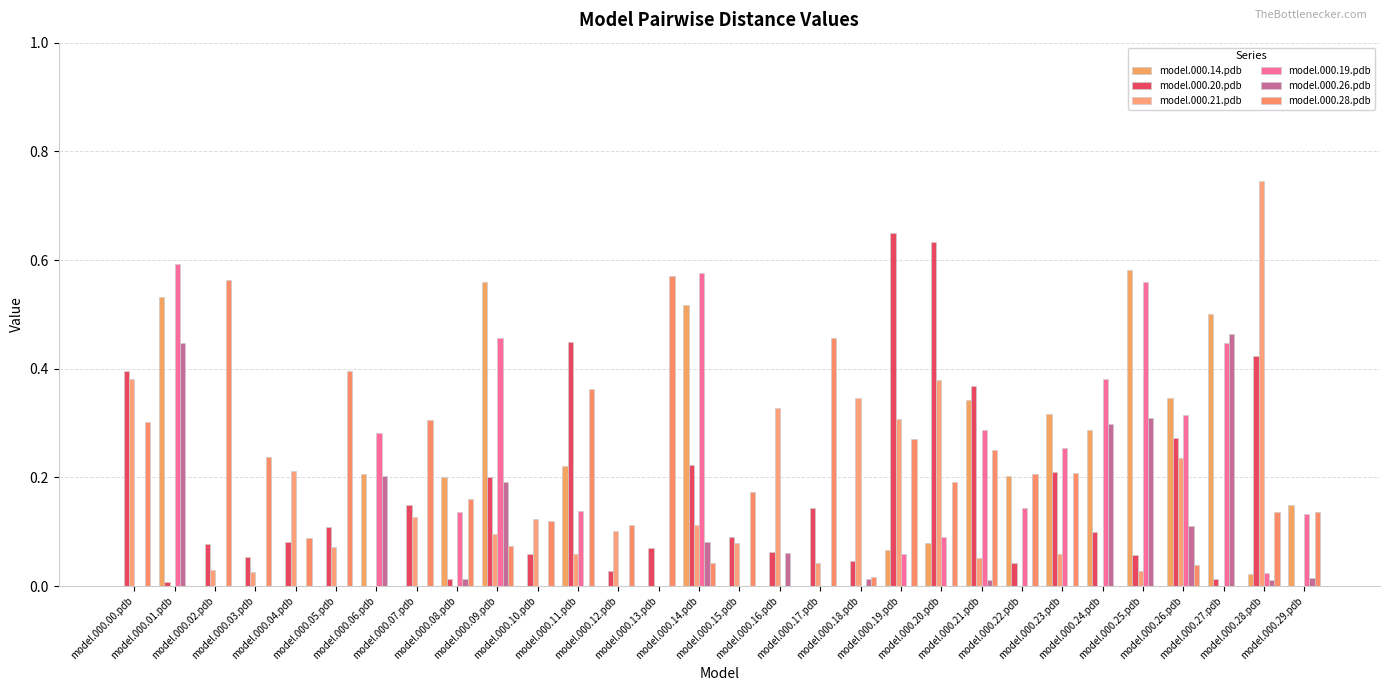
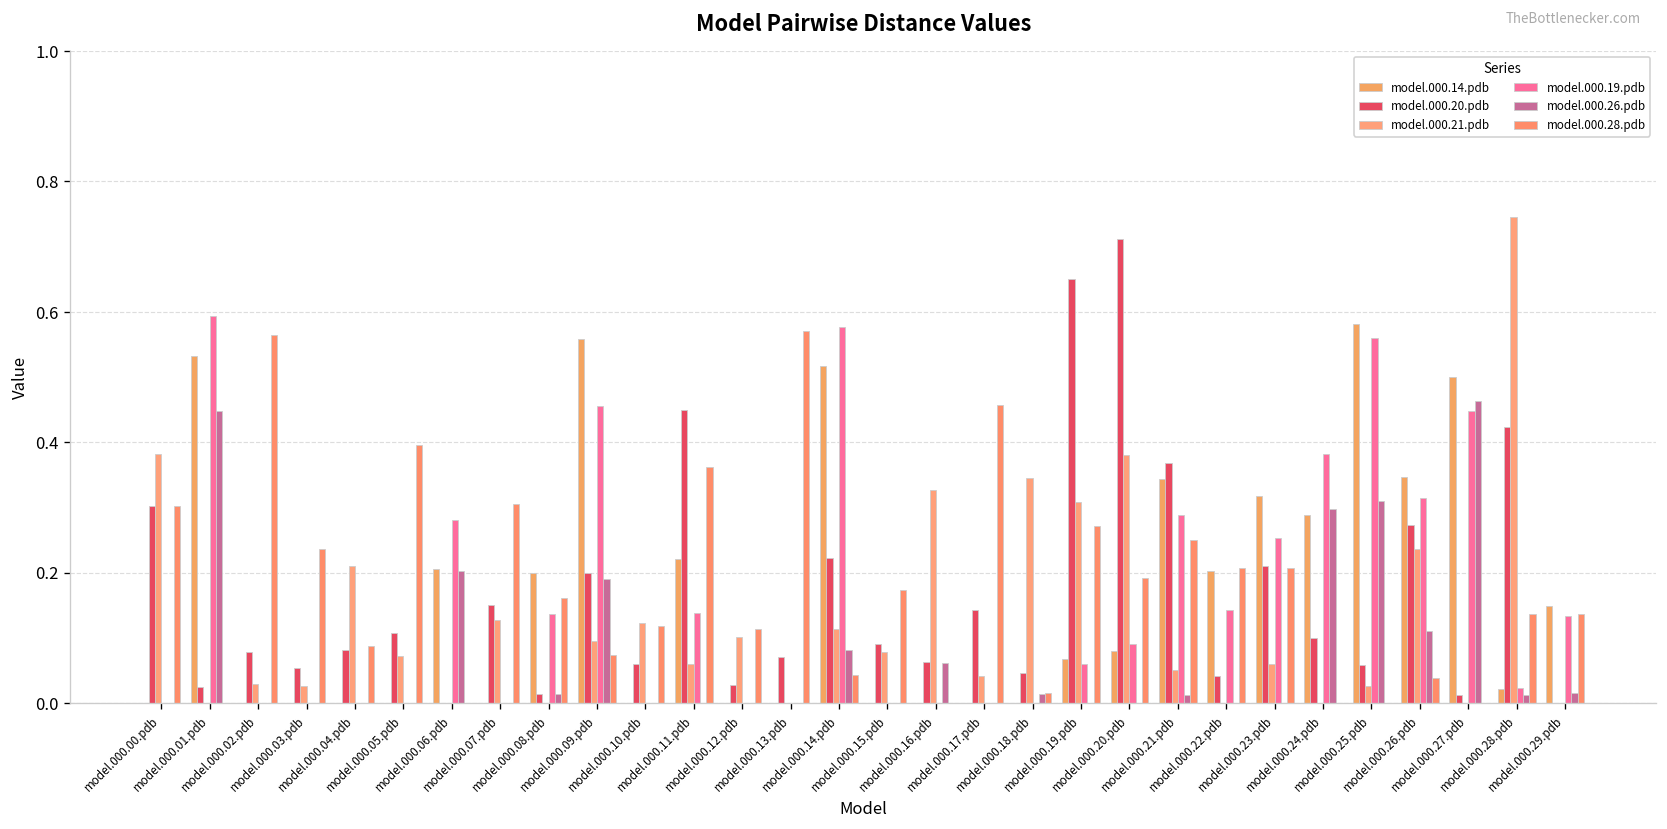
model.000.20.pdb, model.000.00.pdb: 0.40 -> 0.30
model.000.20.pdb, model.000.01.pdb: 0.01 -> 0.03
model.000.20.pdb, model.000.20.pdb: 0.63 -> 0.71
